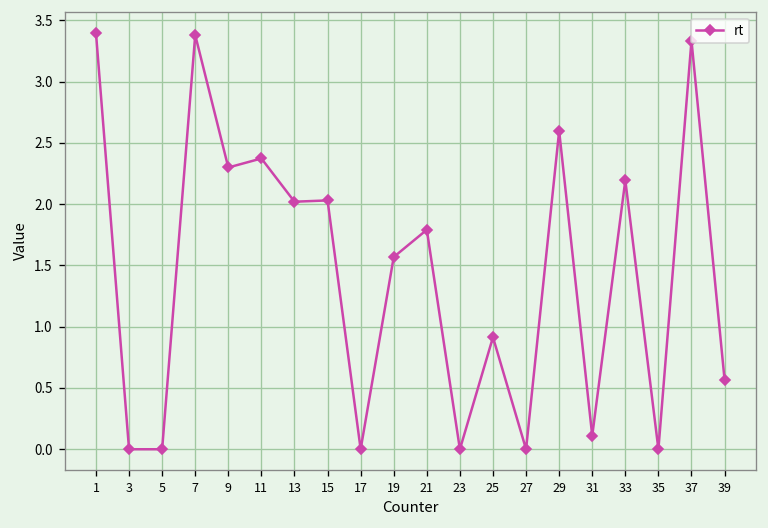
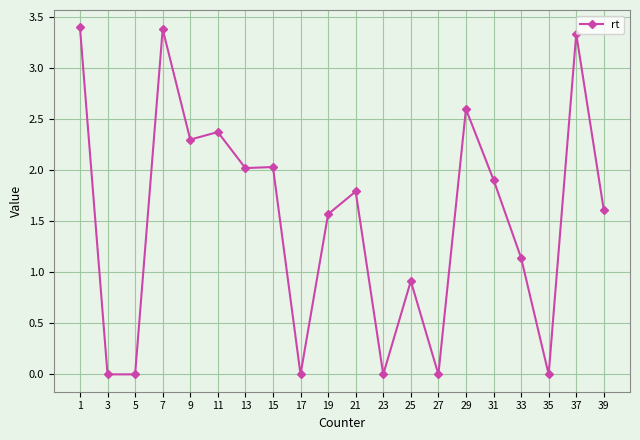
31: 0.11 -> 1.91
33: 2.19 -> 1.14
39: 0.57 -> 1.61
